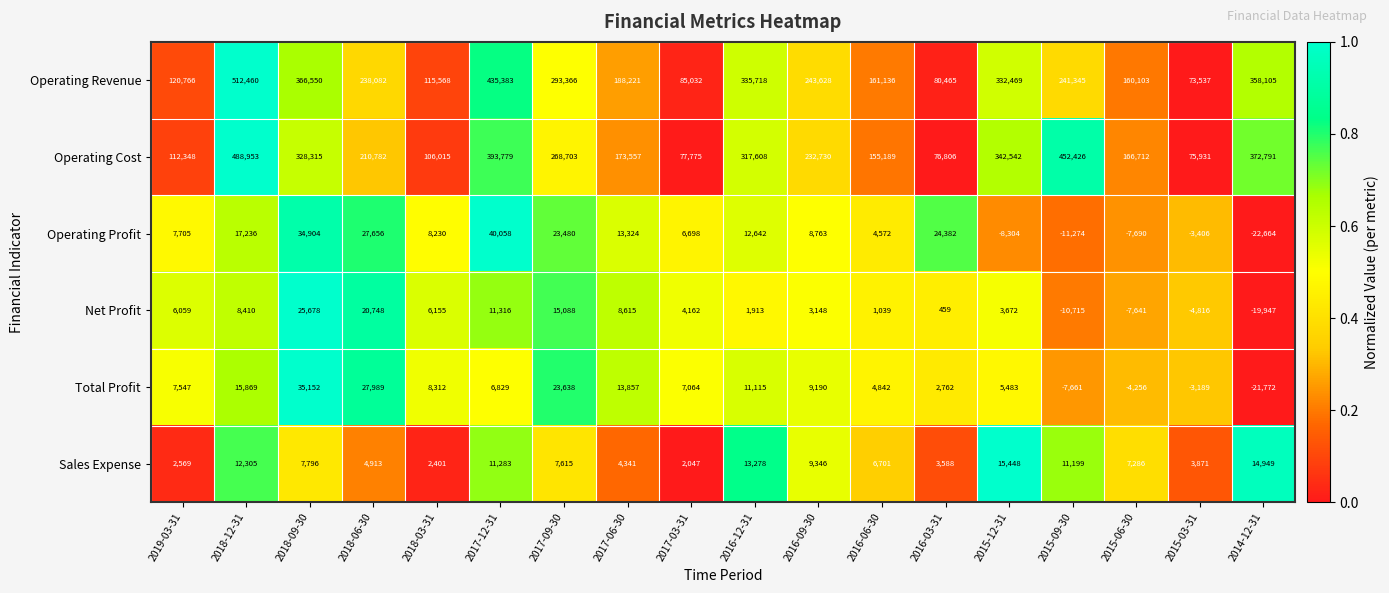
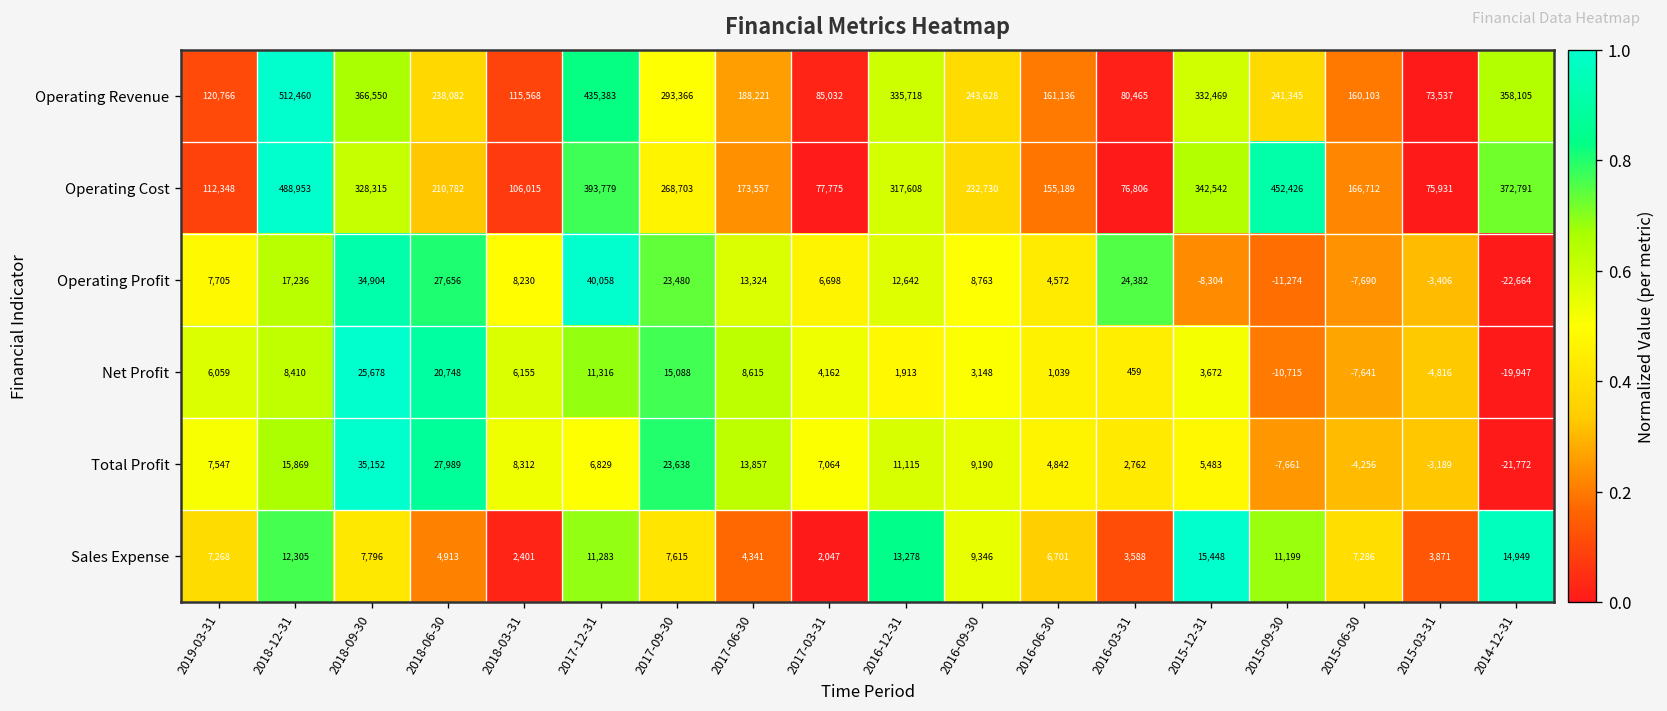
Sales Expense, 2019-03-31: 2,569 -> 7,268
